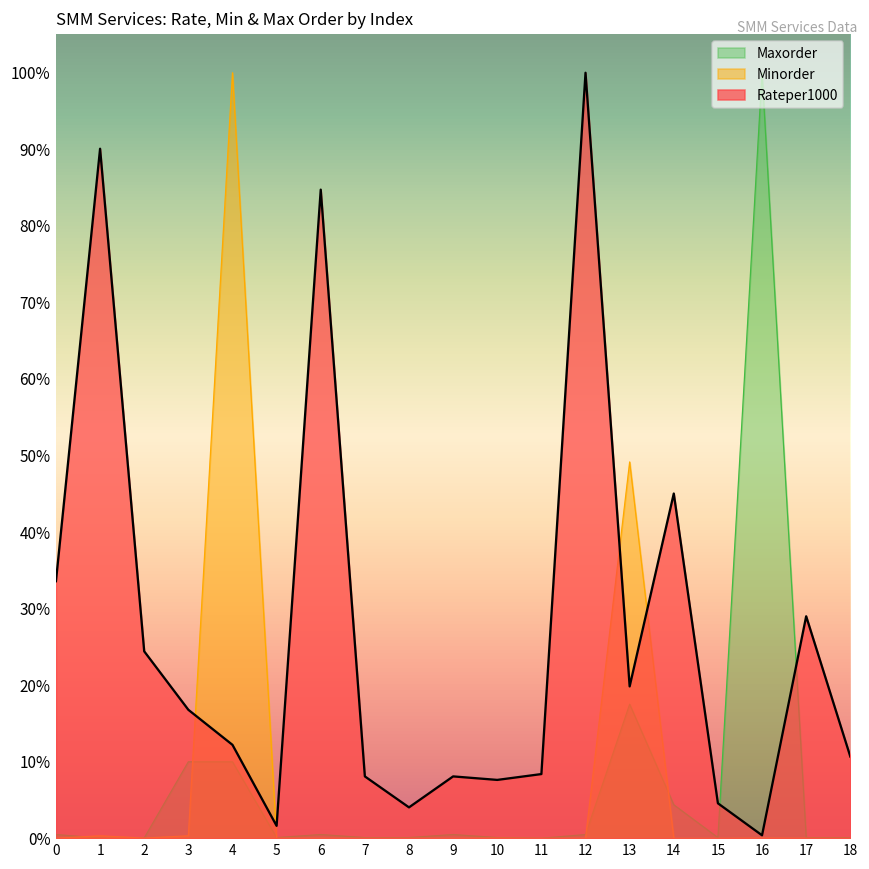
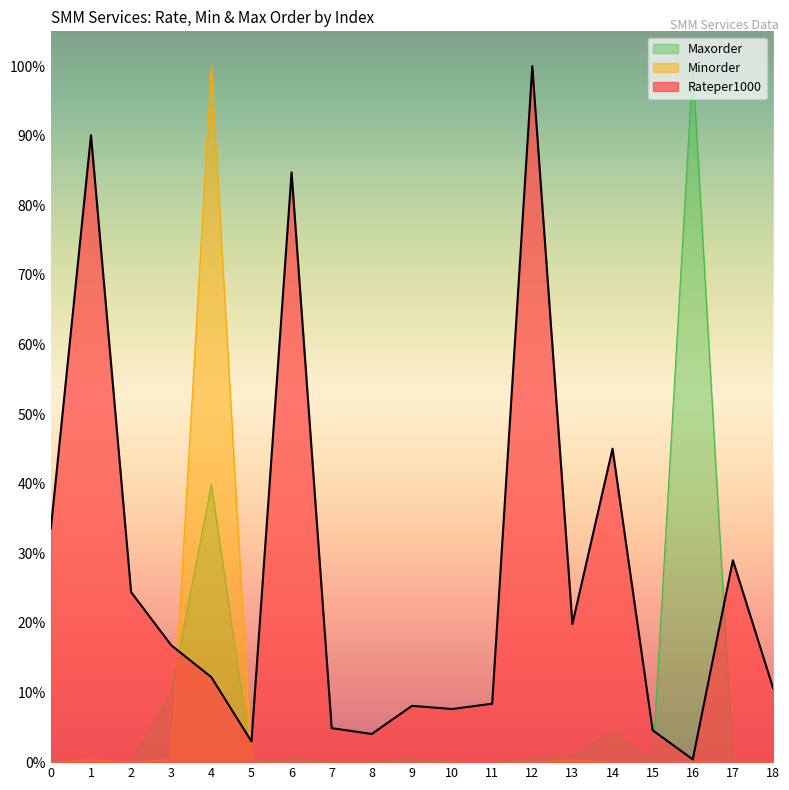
Maxorder, 4: 10% -> 40%
Rateper1000, 5: 2% -> 3%
Rateper1000, 7: 8% -> 5%
Maxorder, 13: 18% -> 1%
Minorder, 13: 49% -> 0%
